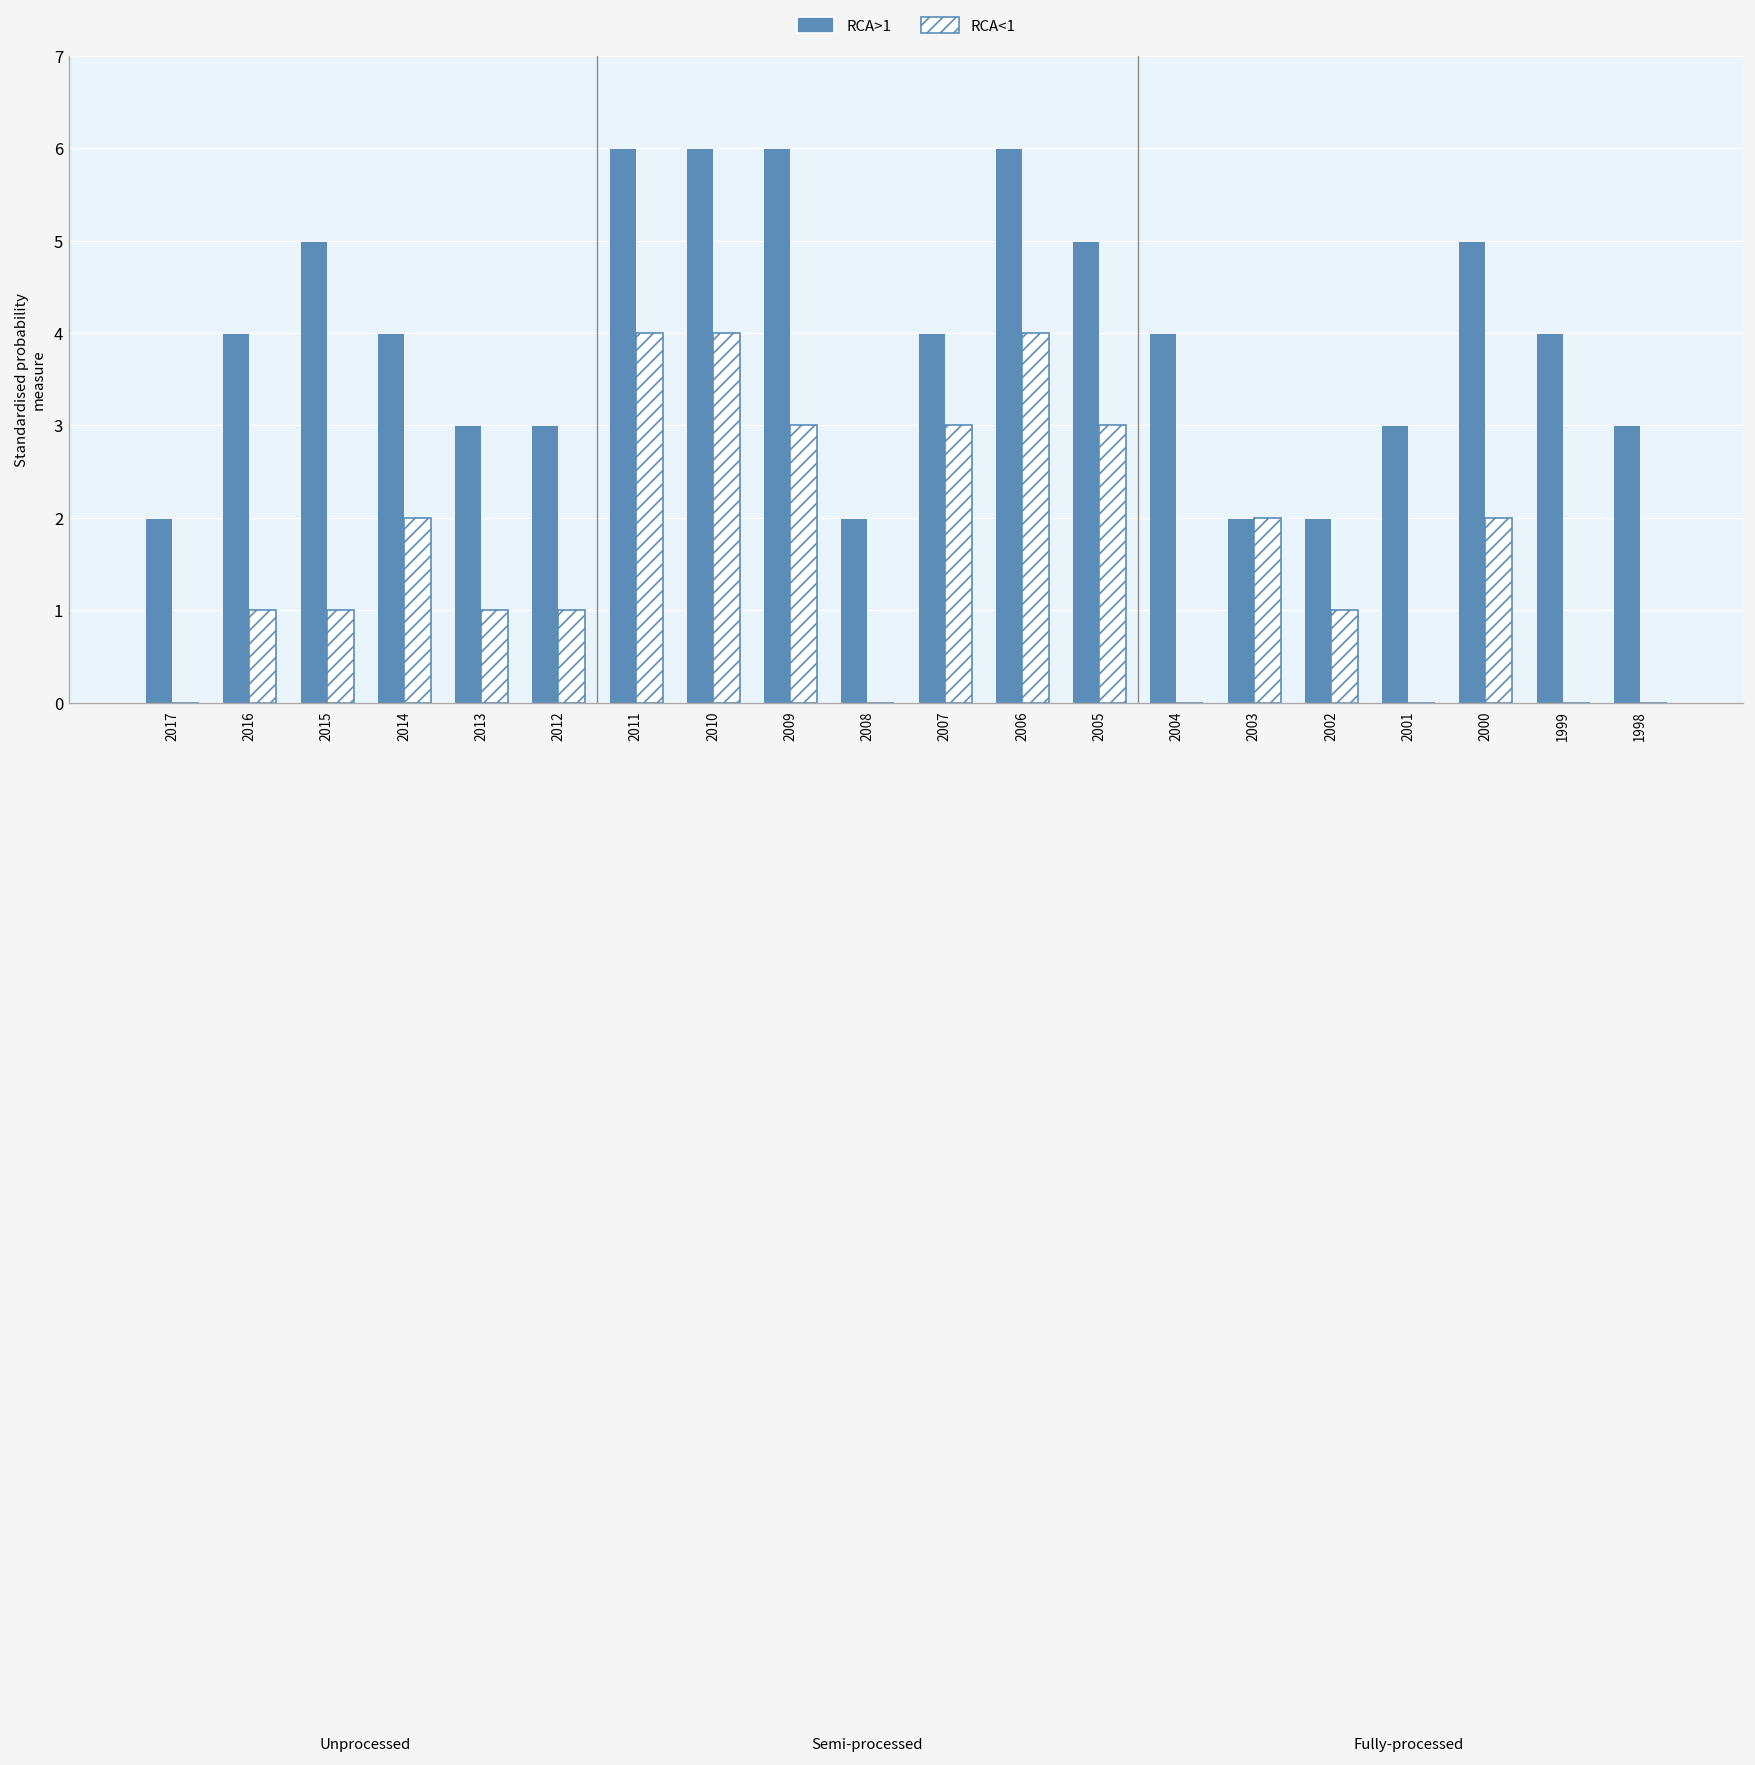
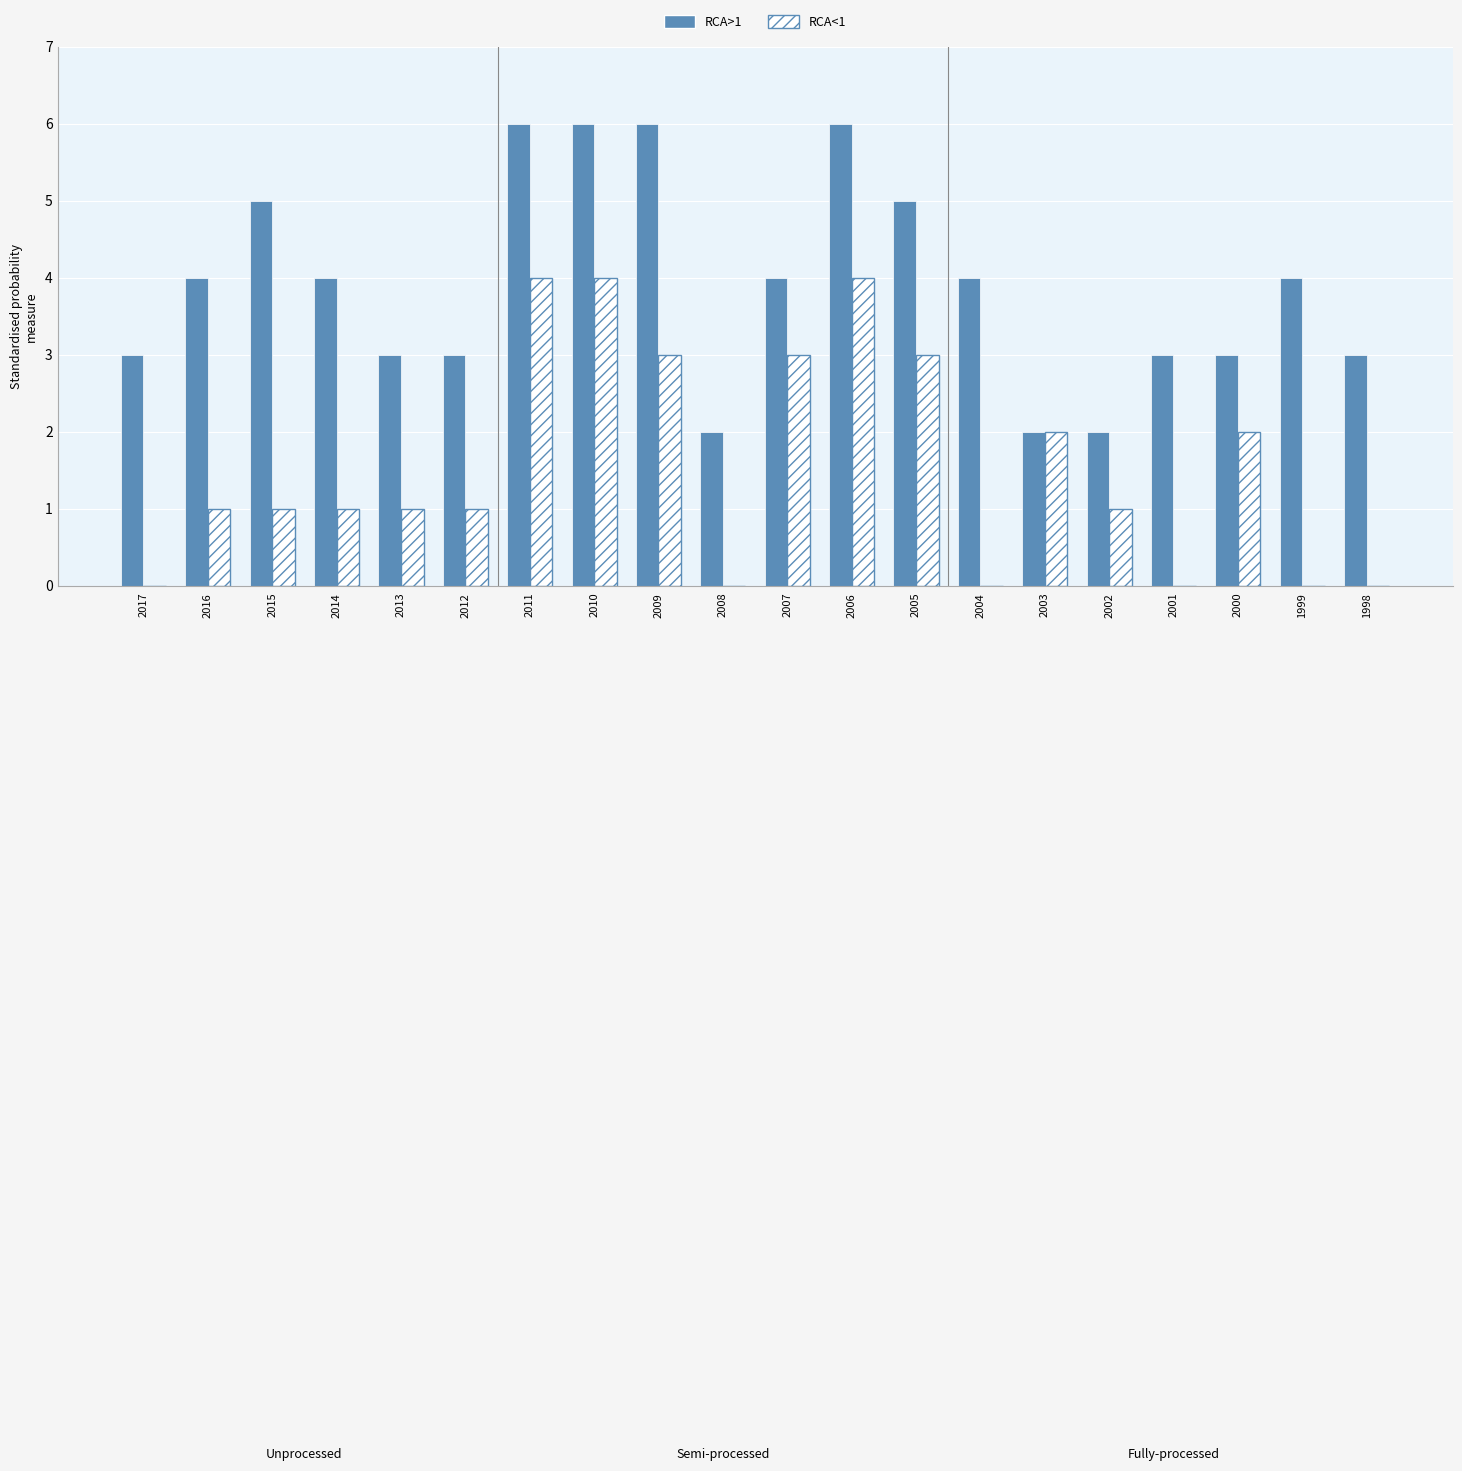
RCA>1, 2017: 2 -> 3
RCA<1, 2014: 2 -> 1
RCA>1, 2000: 5 -> 3
